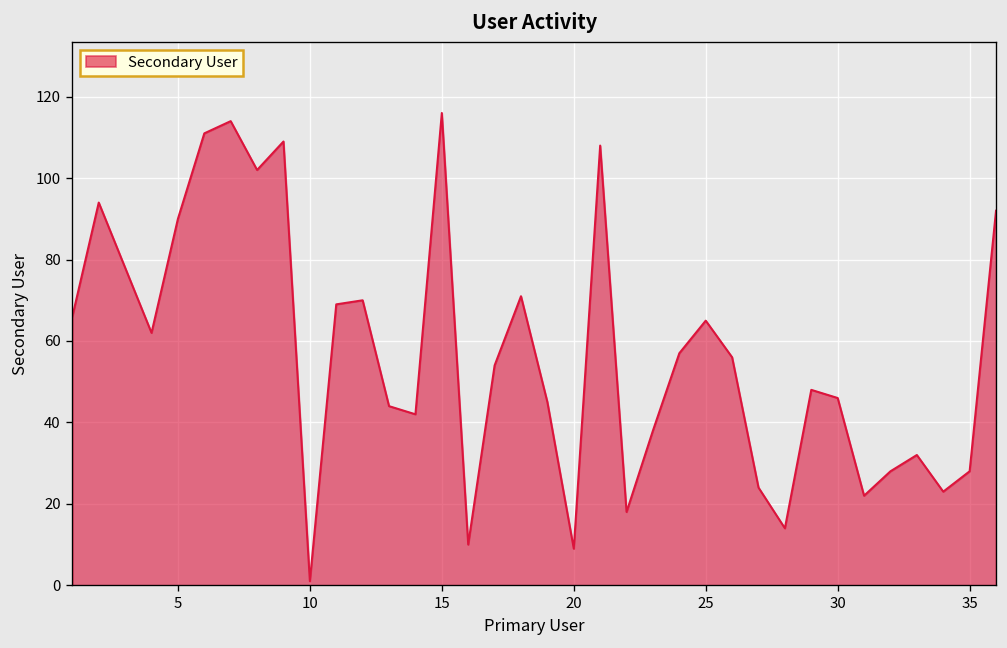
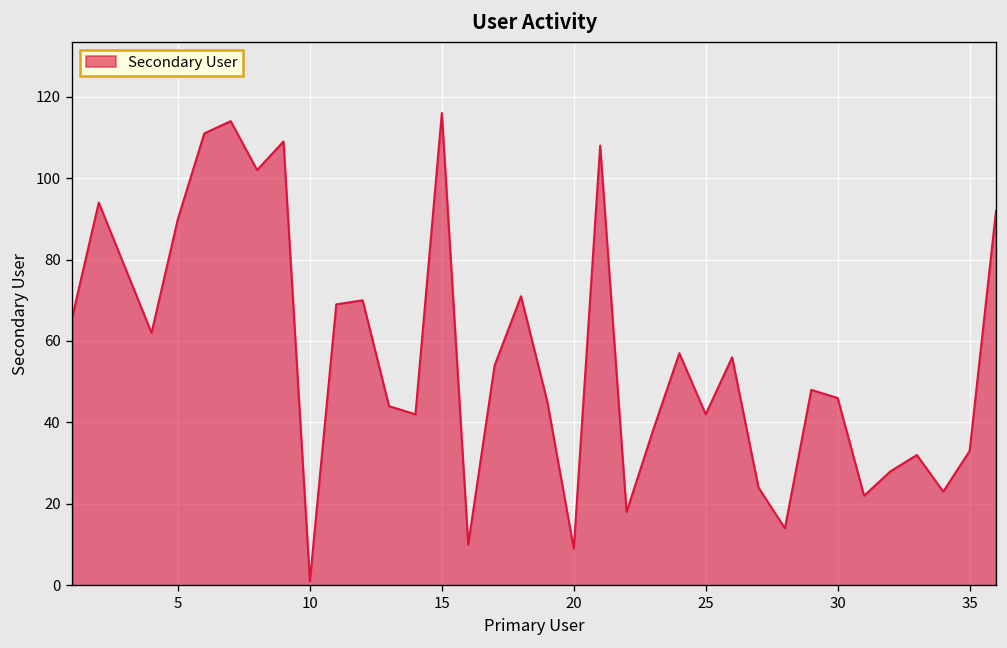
25: 65 -> 42
35: 28 -> 33
